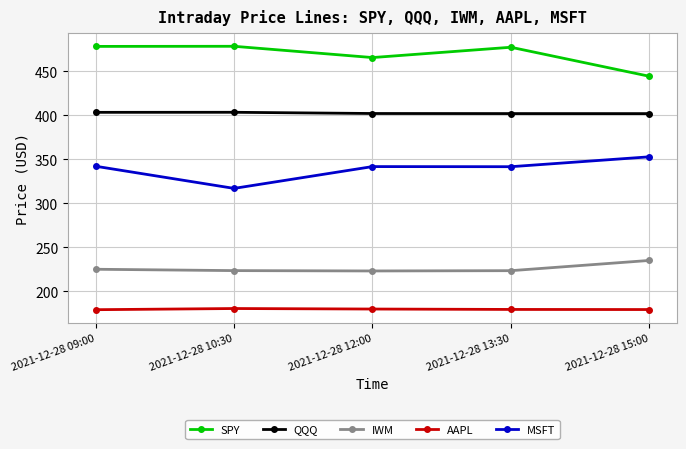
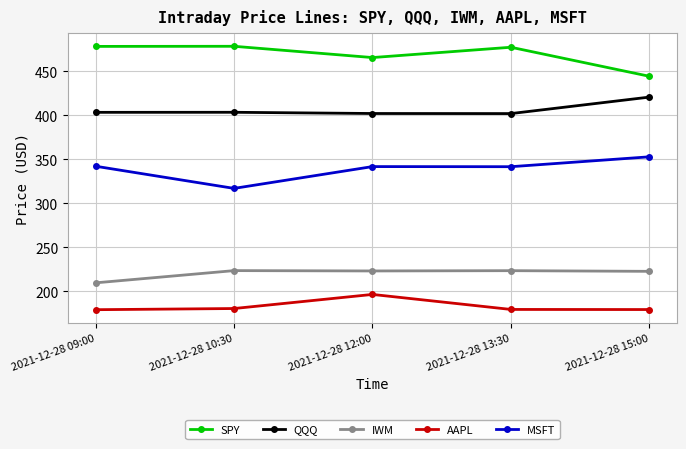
IWM, 2021-12-28 09:00: 230 -> 210
AAPL, 2021-12-28 12:00: 180 -> 200
QQQ, 2021-12-28 15:00: 400 -> 420
IWM, 2021-12-28 15:00: 240 -> 220
